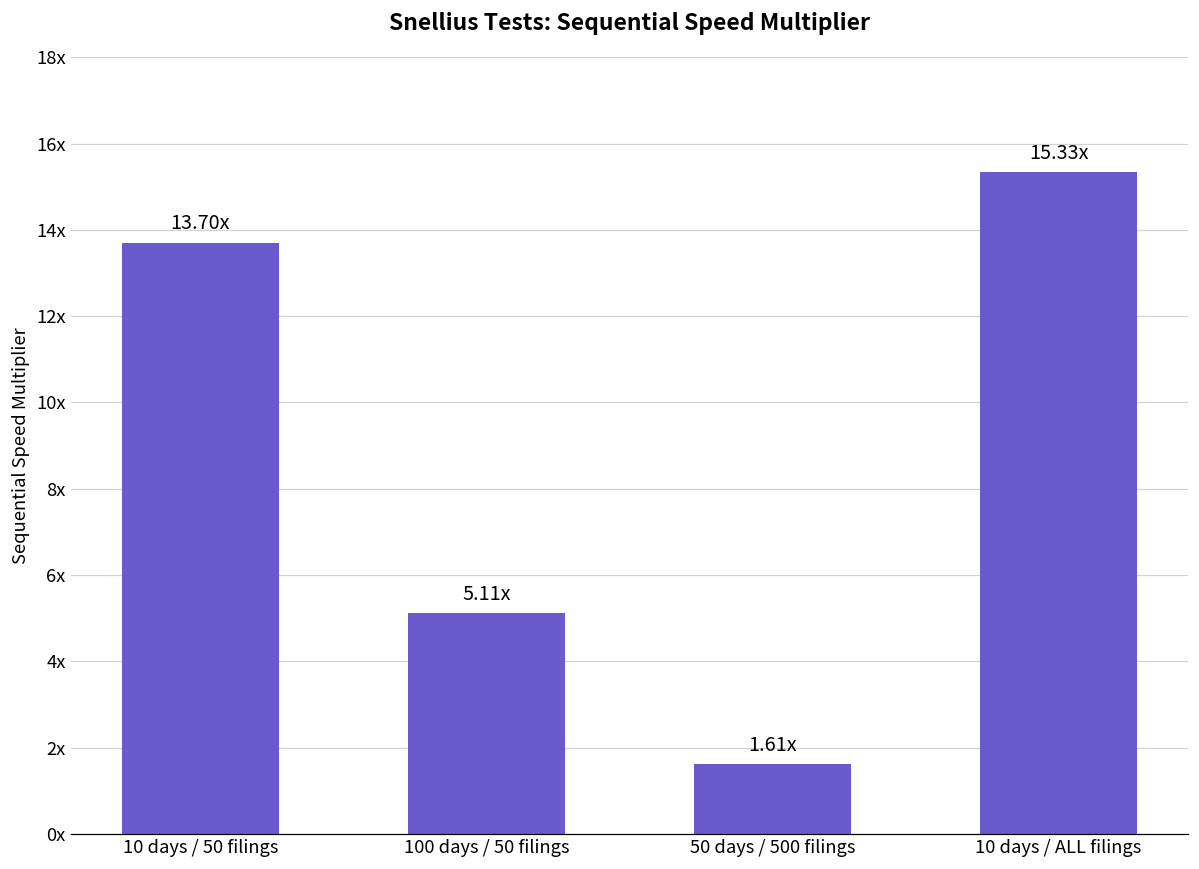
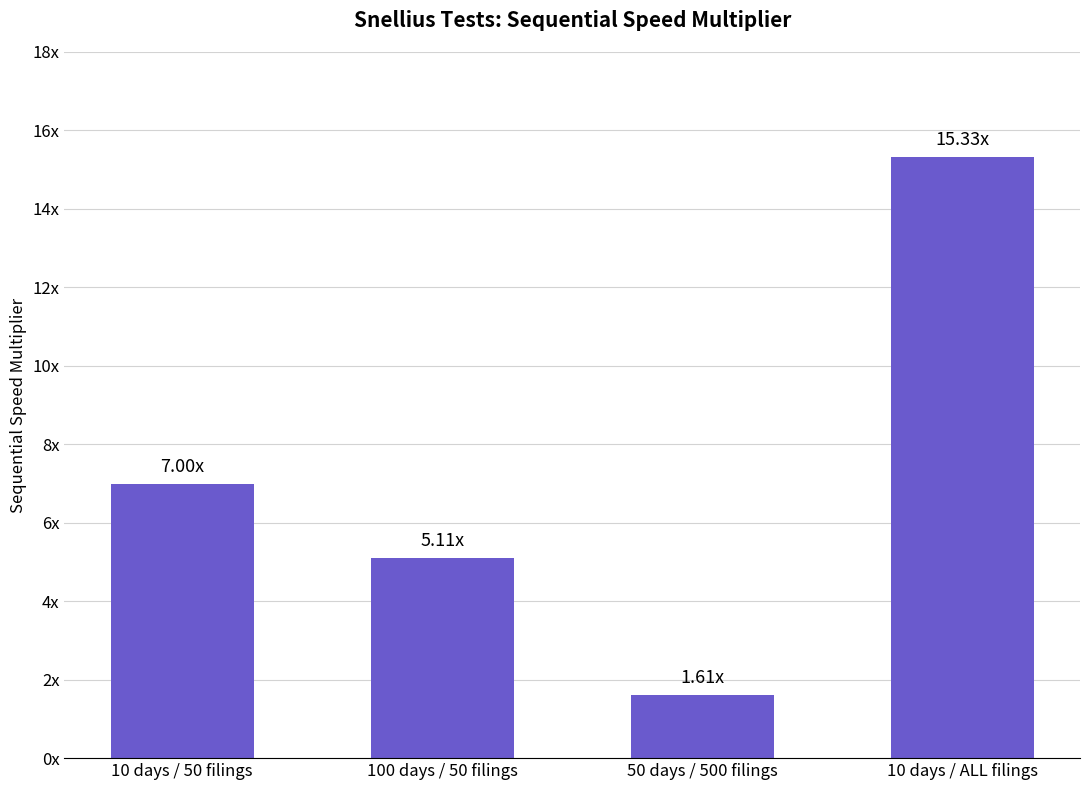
10 days / 50 filings: 13.70x -> 7.00x
